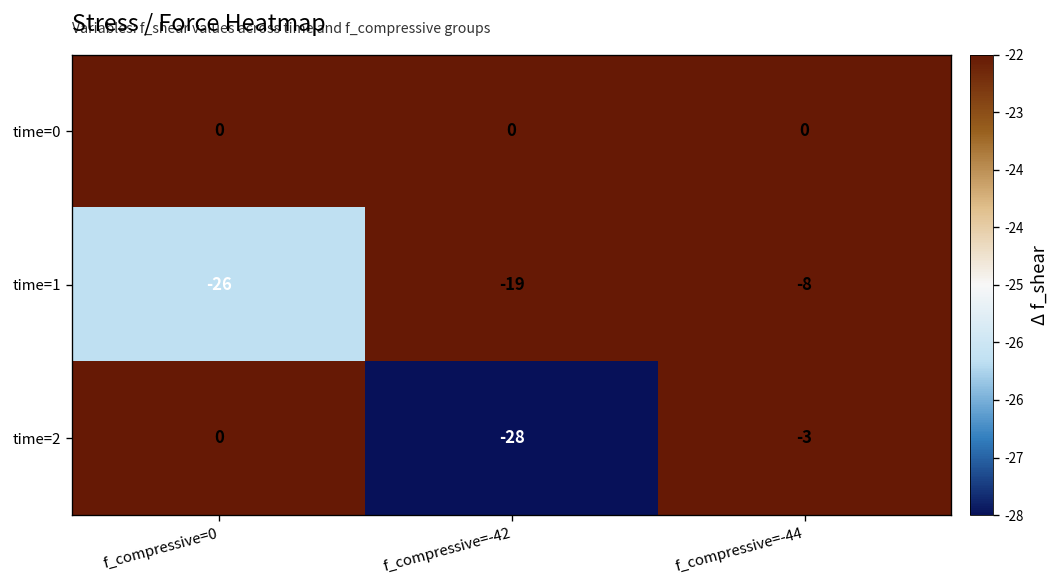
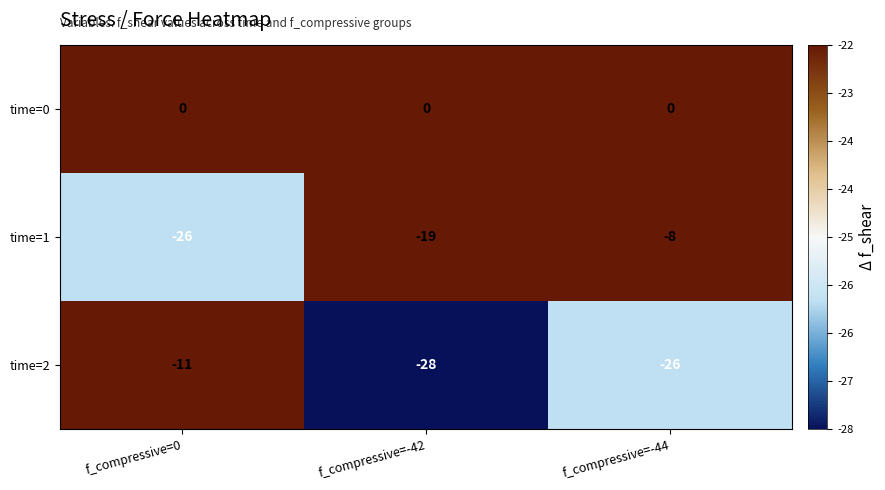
time=2, f_compressive=0: 0 -> -11
time=2, f_compressive=-44: -3 -> -26
